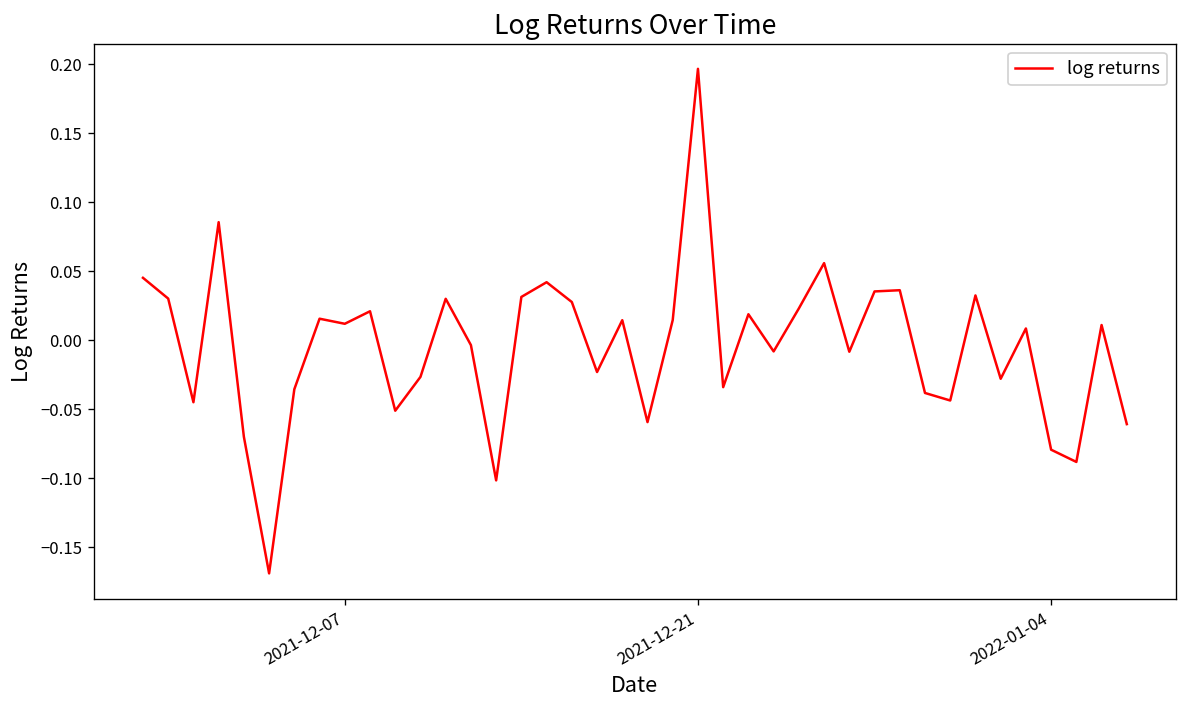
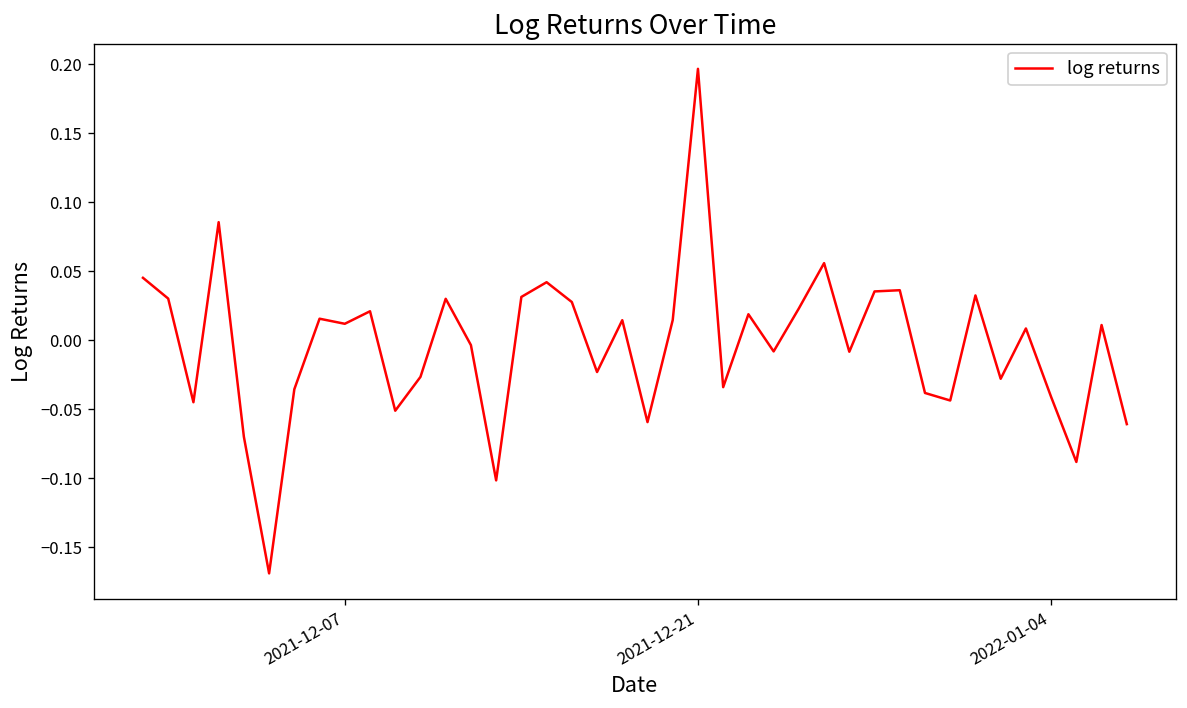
2022-01-04: -0.079 -> -0.041
